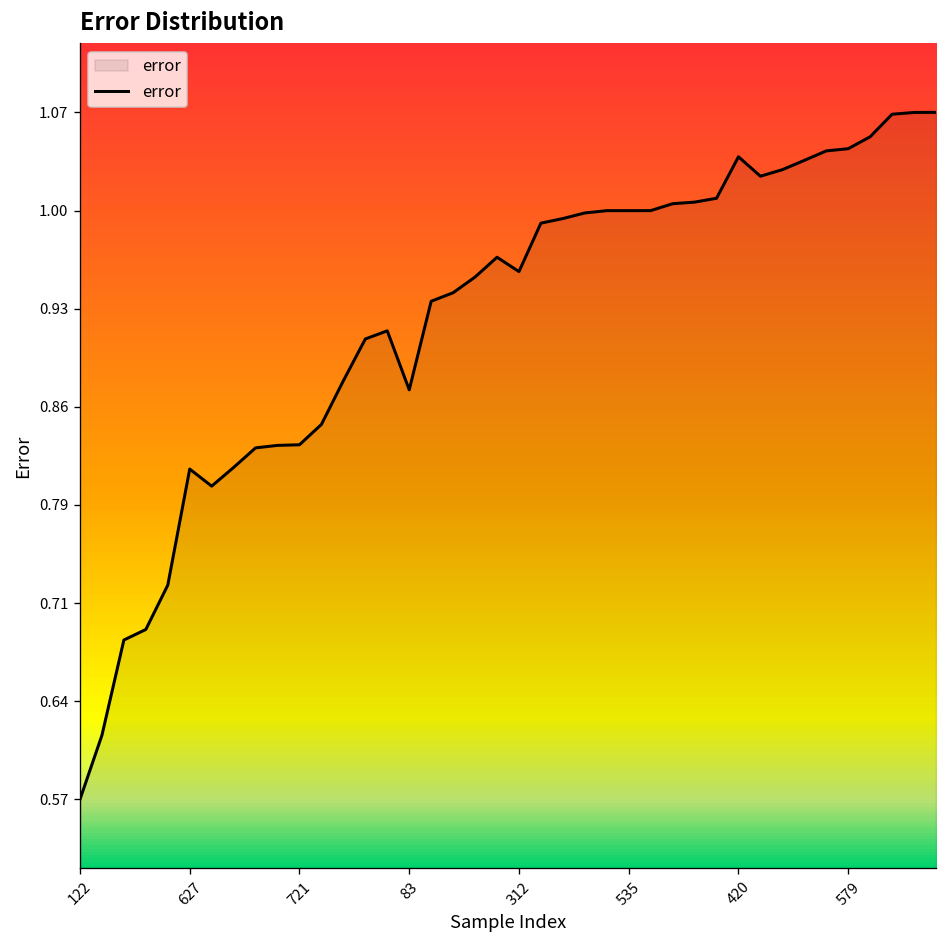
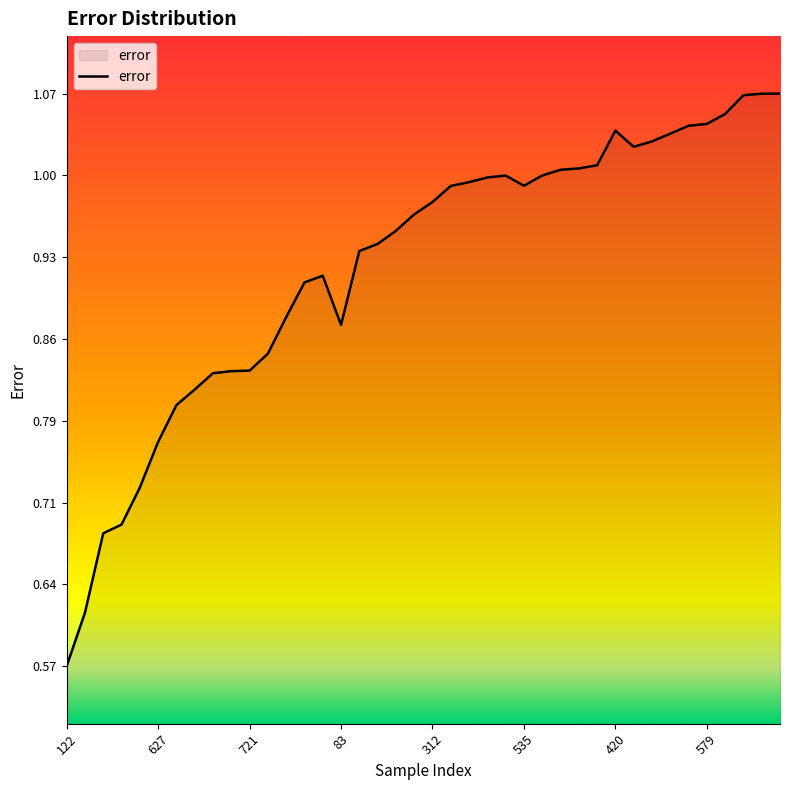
627: 0.811 -> 0.767
312: 0.954 -> 0.976
535: 0.999 -> 0.990
